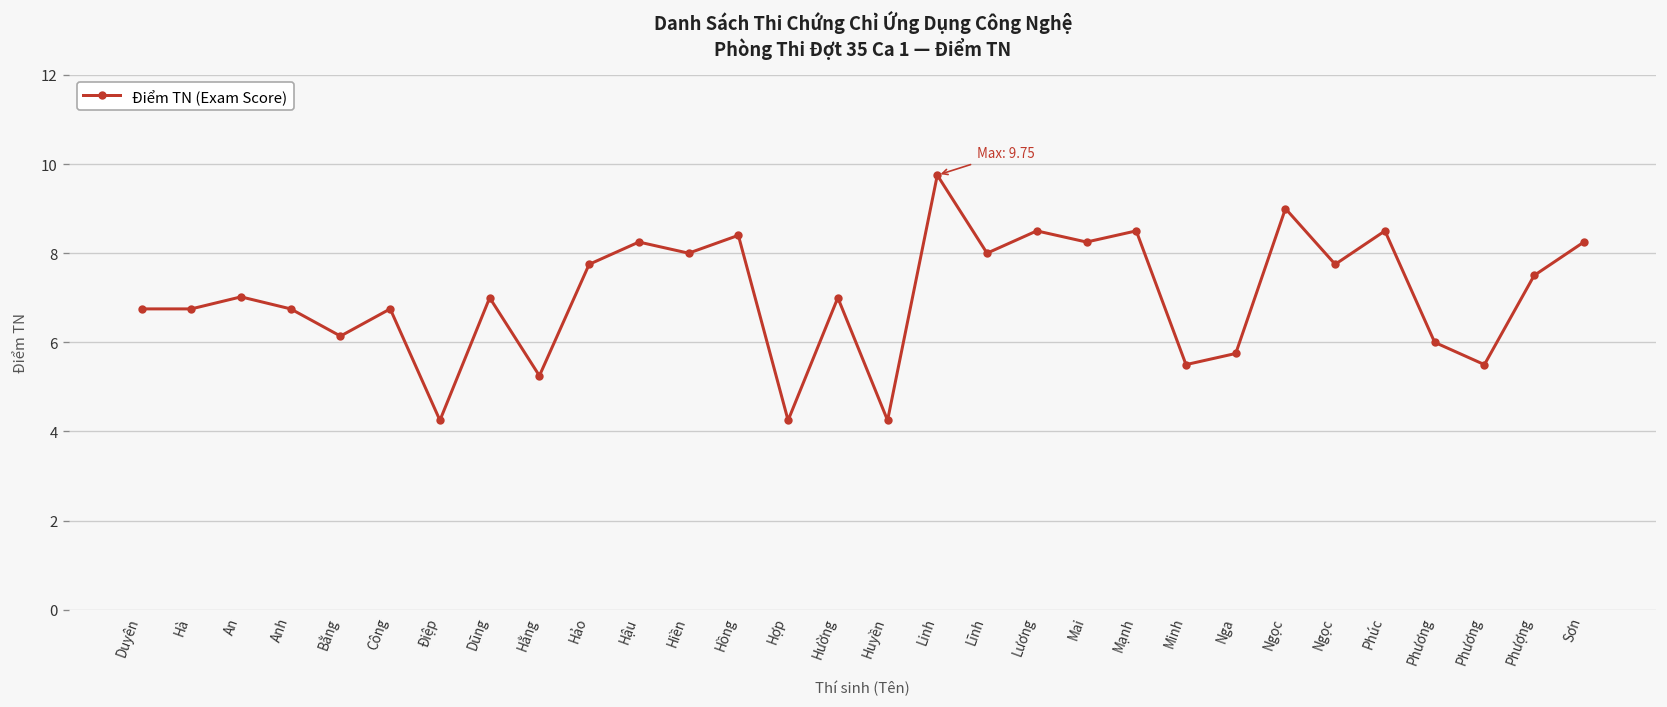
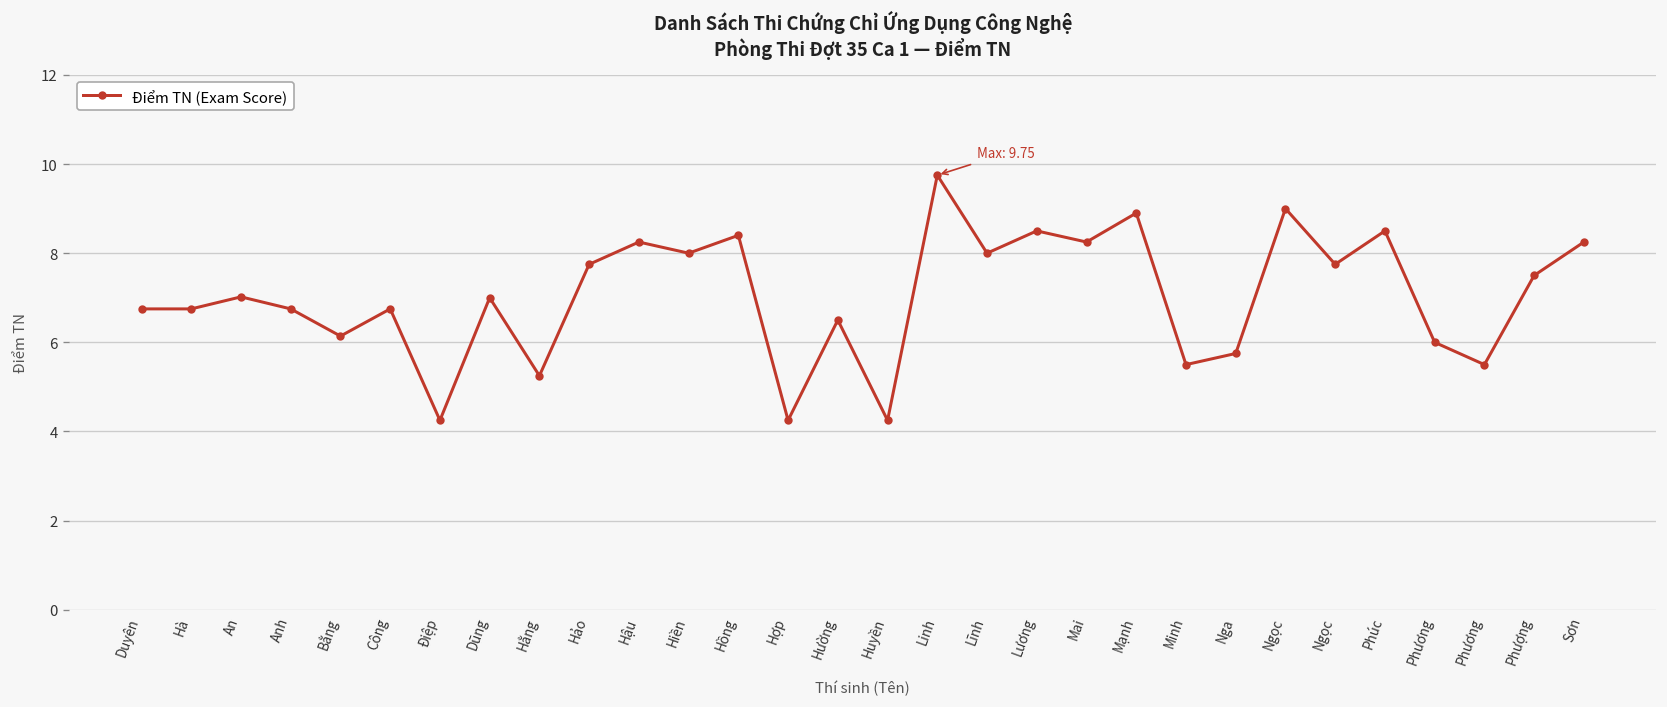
Hường: 7.0 -> 6.5
Mạnh: 8.5 -> 8.9
